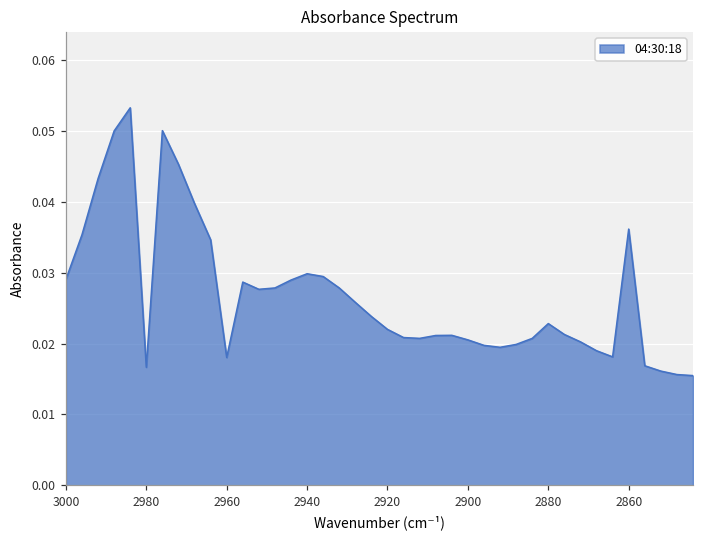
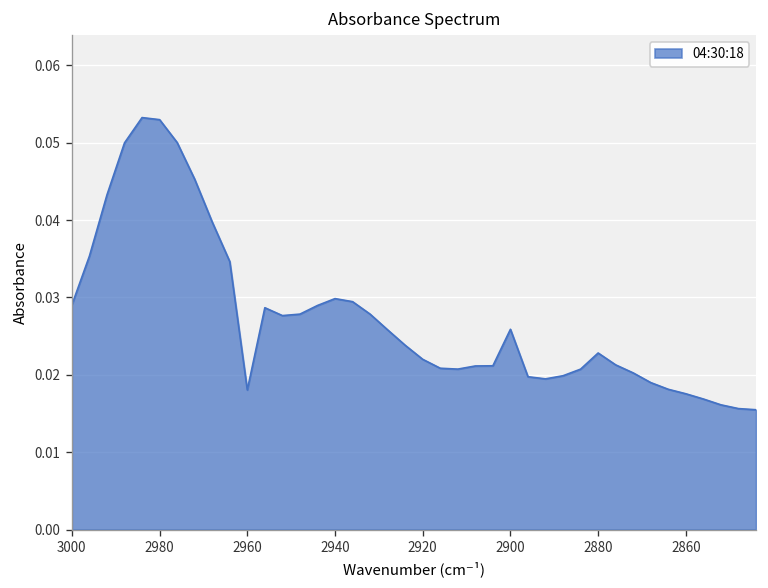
2980: 0.017 -> 0.053
2900: 0.021 -> 0.026
2860: 0.036 -> 0.018
